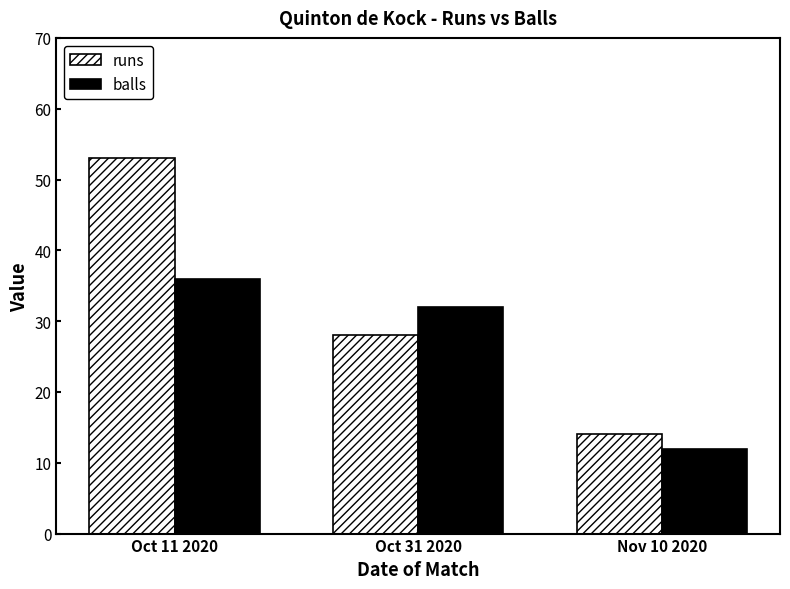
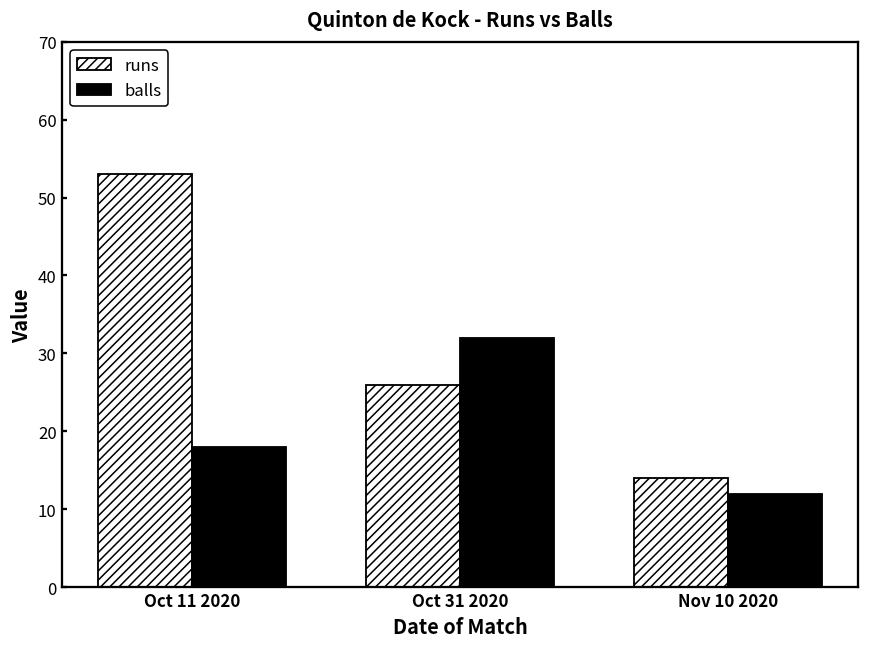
balls, Oct 11 2020: 36 -> 18
runs, Oct 31 2020: 28 -> 26
